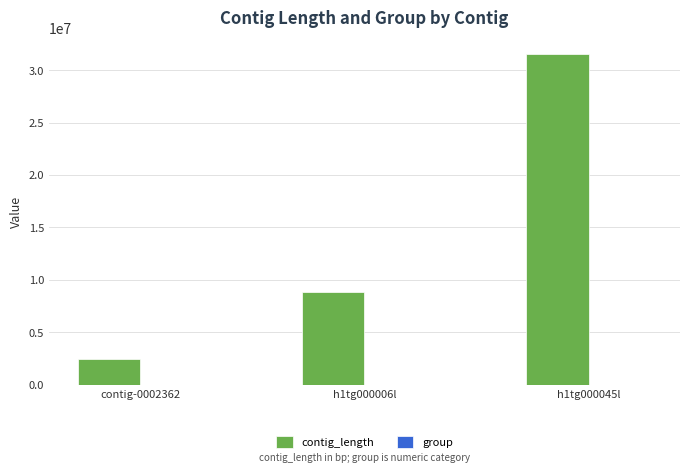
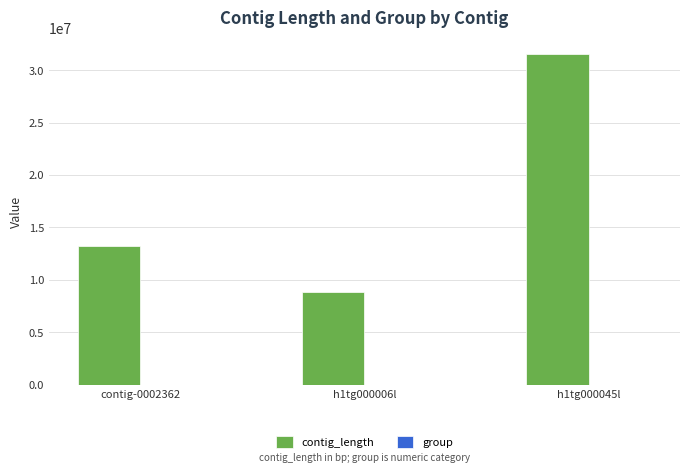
contig_length, contig-0002362: 2400000 -> 13300000
